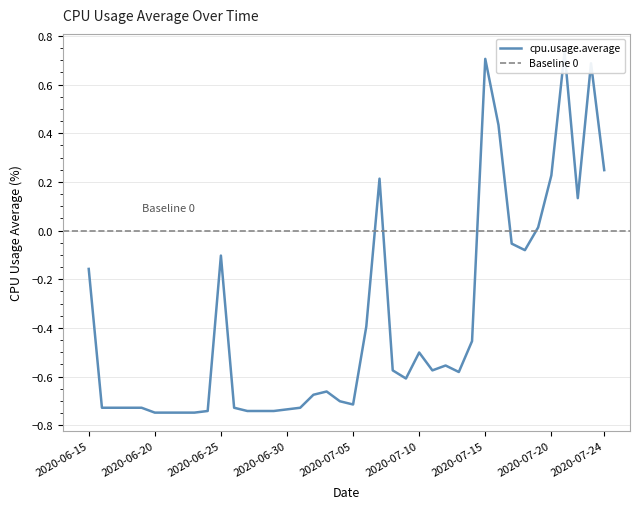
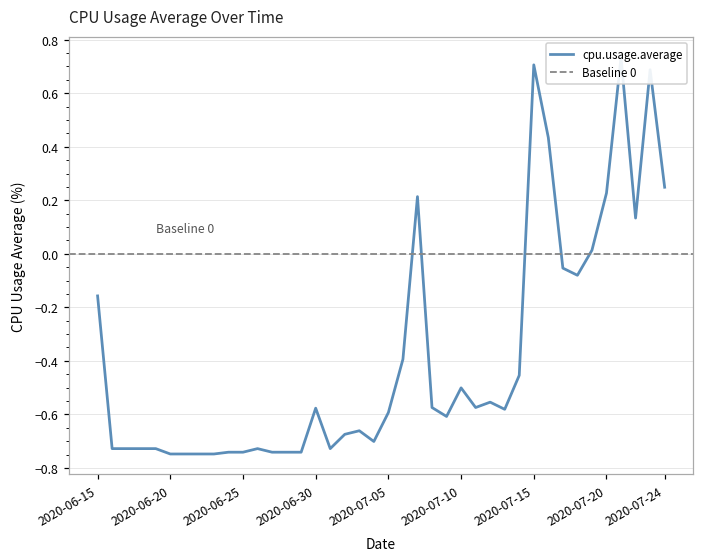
2020-06-25: -0.10 -> -0.74
2020-06-30: -0.73 -> -0.58
2020-07-05: -0.71 -> -0.59
